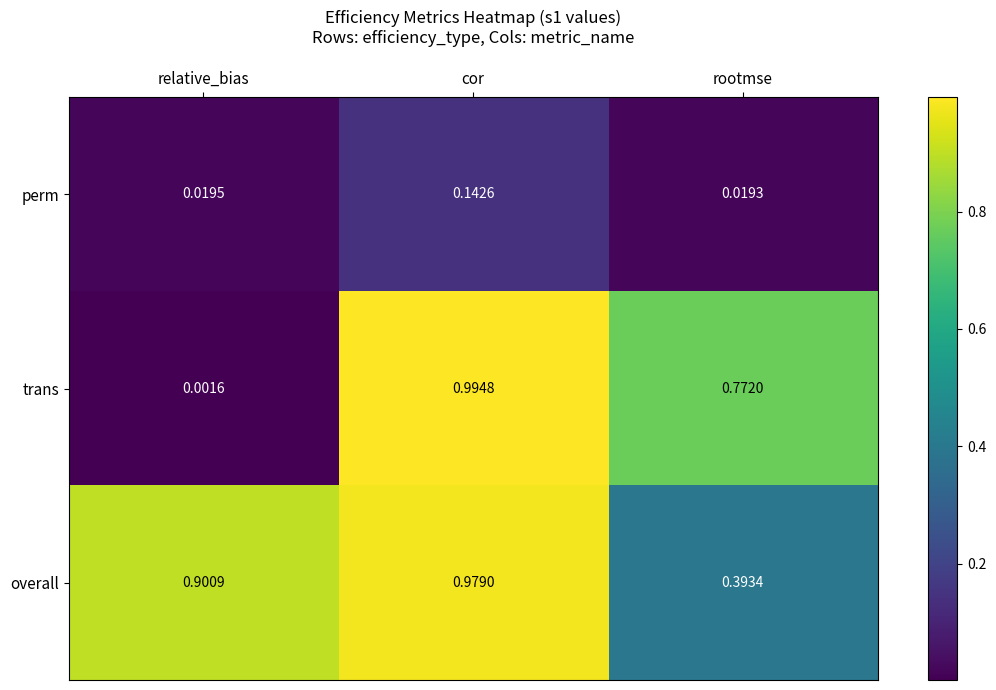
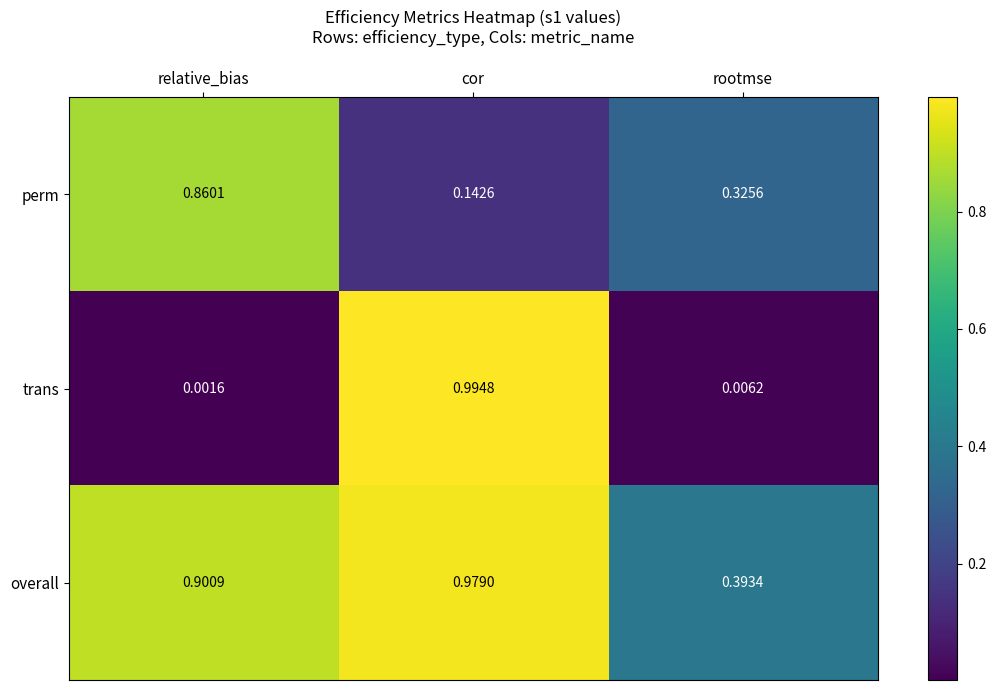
perm, relative_bias: 0.0195 -> 0.8601
perm, rootmse: 0.0193 -> 0.3256
trans, rootmse: 0.7720 -> 0.0062
